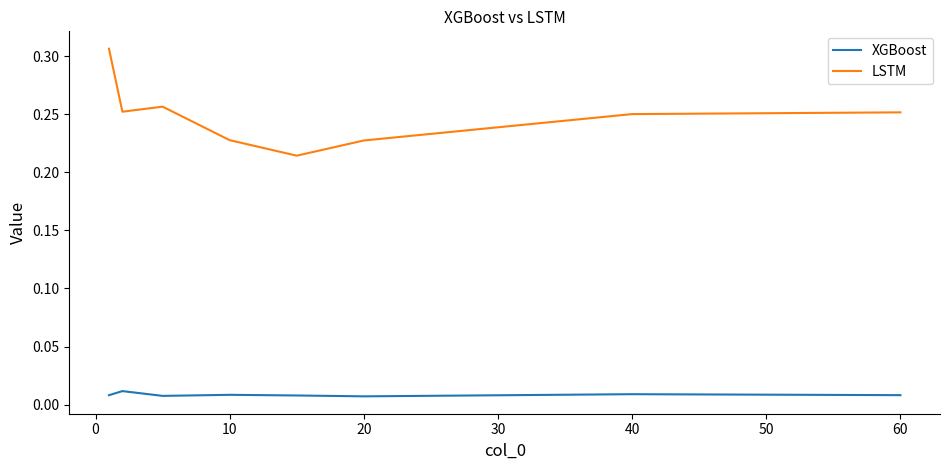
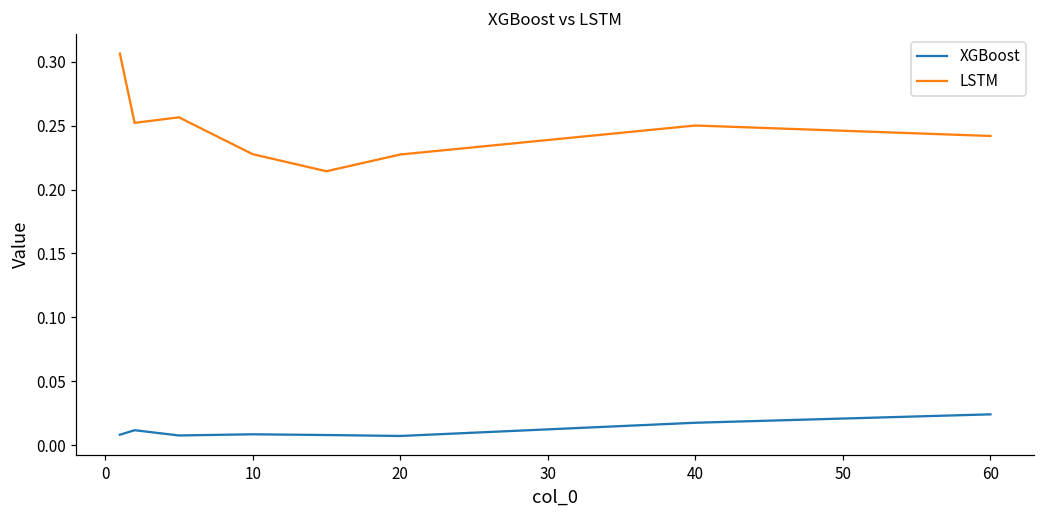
XGBoost, 40: 0.009 -> 0.018
XGBoost, 60: 0.008 -> 0.024
LSTM, 60: 0.252 -> 0.242
